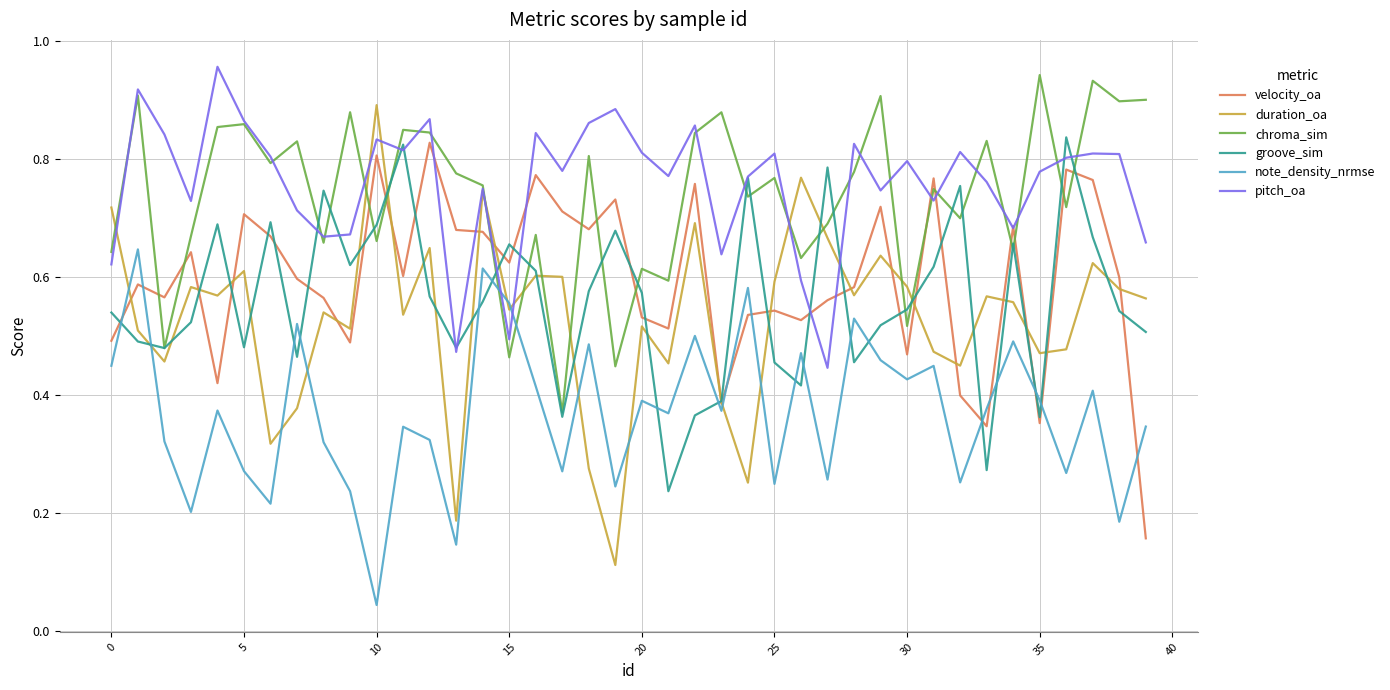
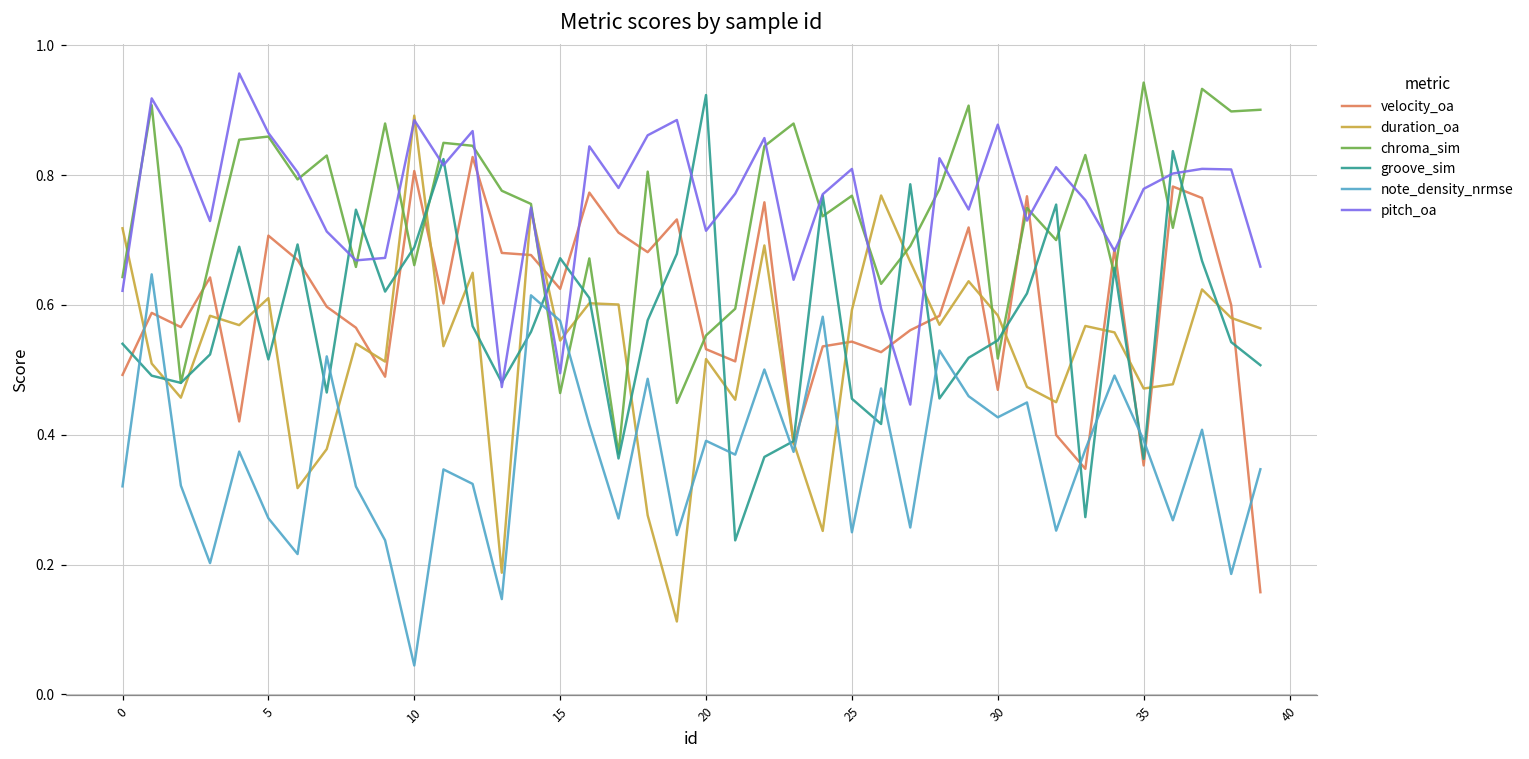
note_density_nrmse, 0: 0.45 -> 0.32
groove_sim, 5: 0.48 -> 0.52
pitch_oa, 10: 0.83 -> 0.88
groove_sim, 15: 0.66 -> 0.67
note_density_nrmse, 15: 0.56 -> 0.58
chroma_sim, 20: 0.61 -> 0.55
groove_sim, 20: 0.57 -> 0.92
pitch_oa, 20: 0.81 -> 0.71
pitch_oa, 30: 0.80 -> 0.88
